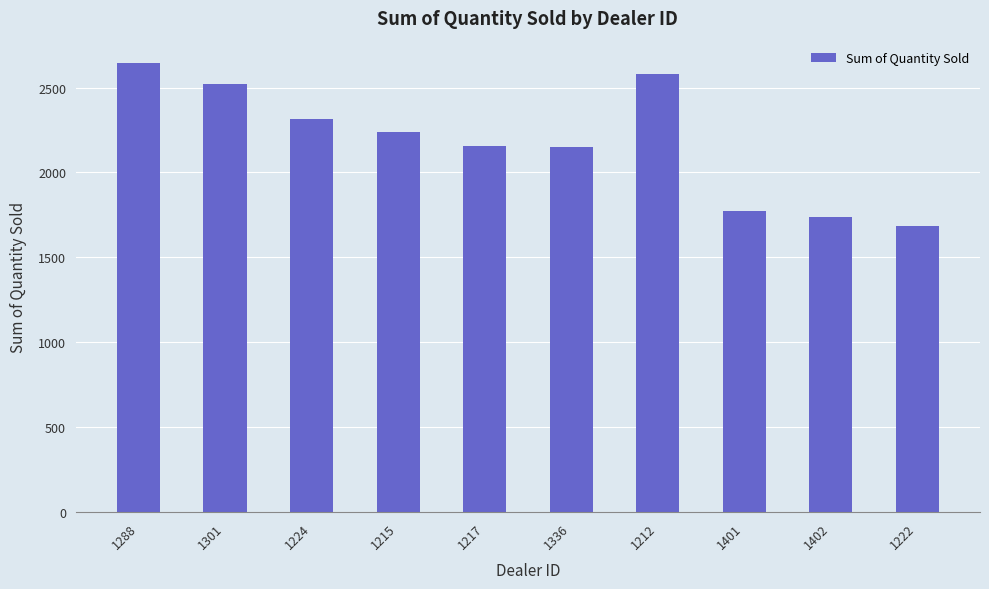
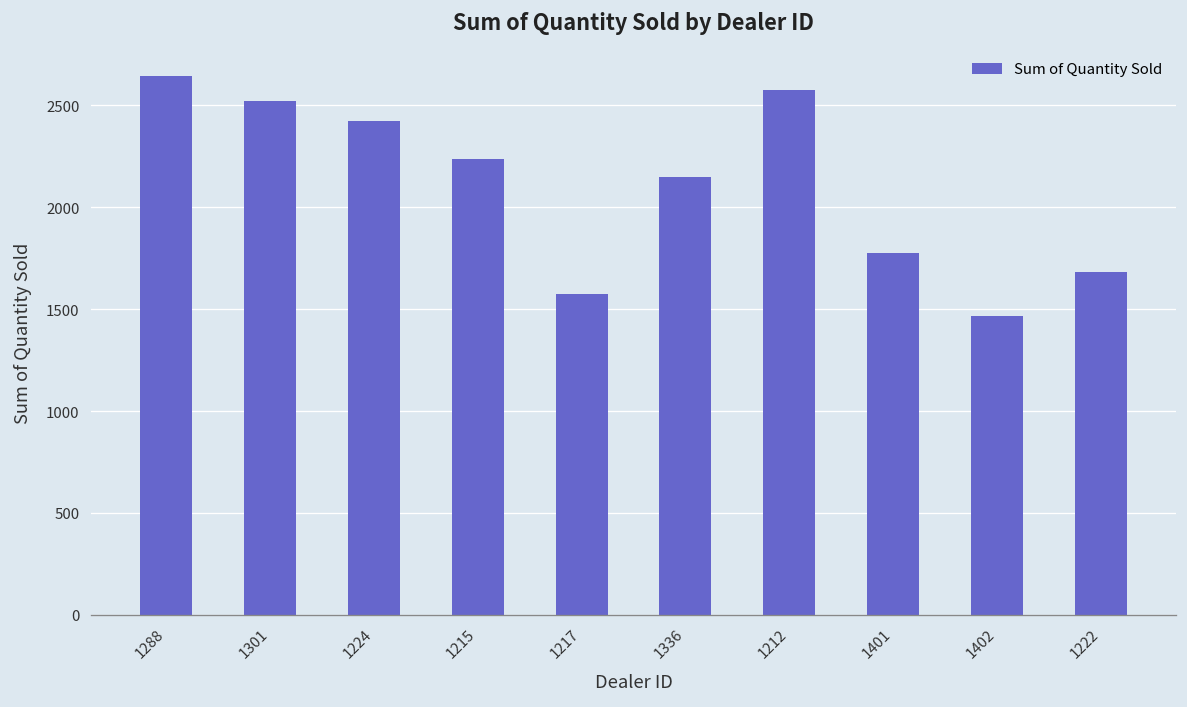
1224: 2320 -> 2420
1217: 2160 -> 1580
1402: 1740 -> 1470
